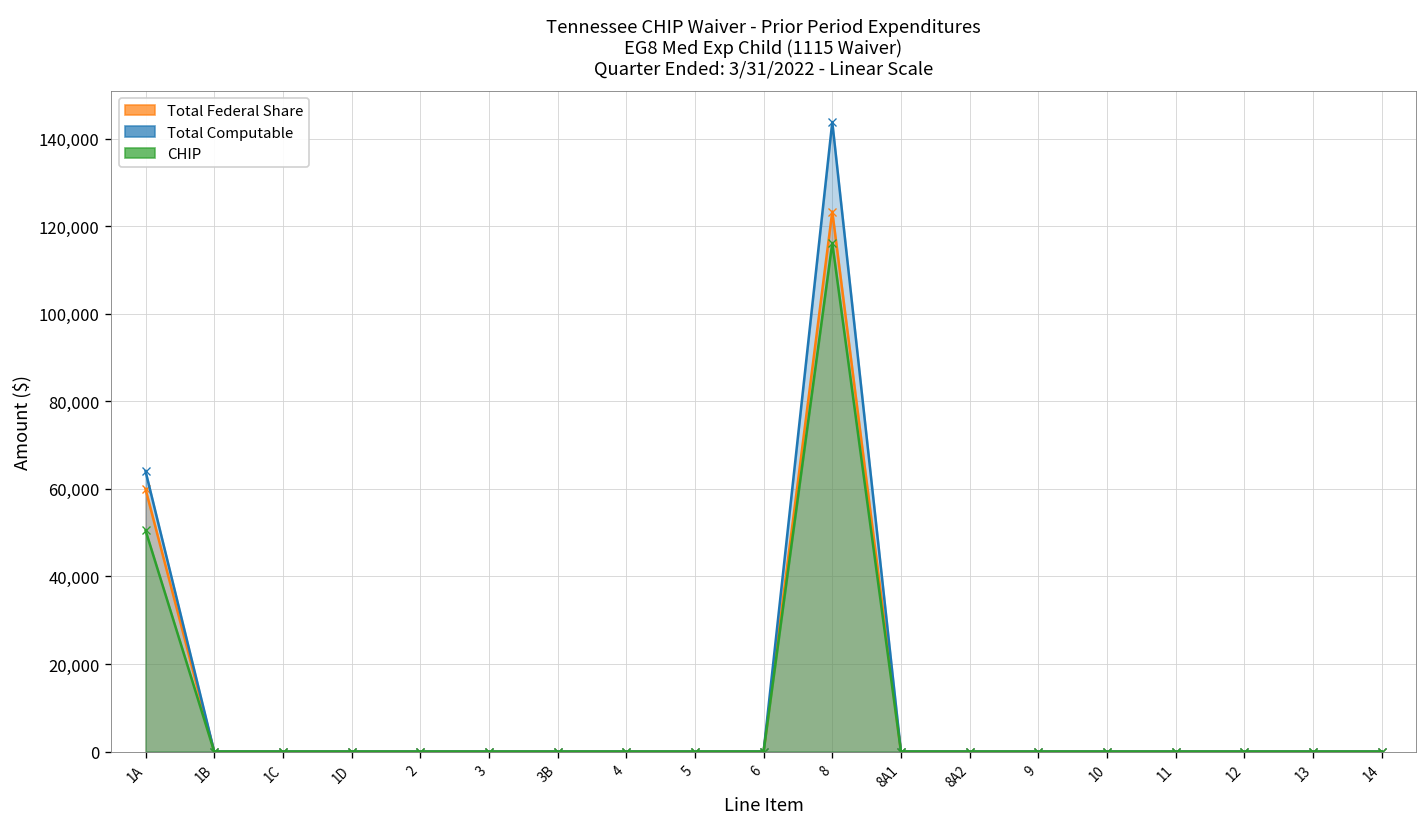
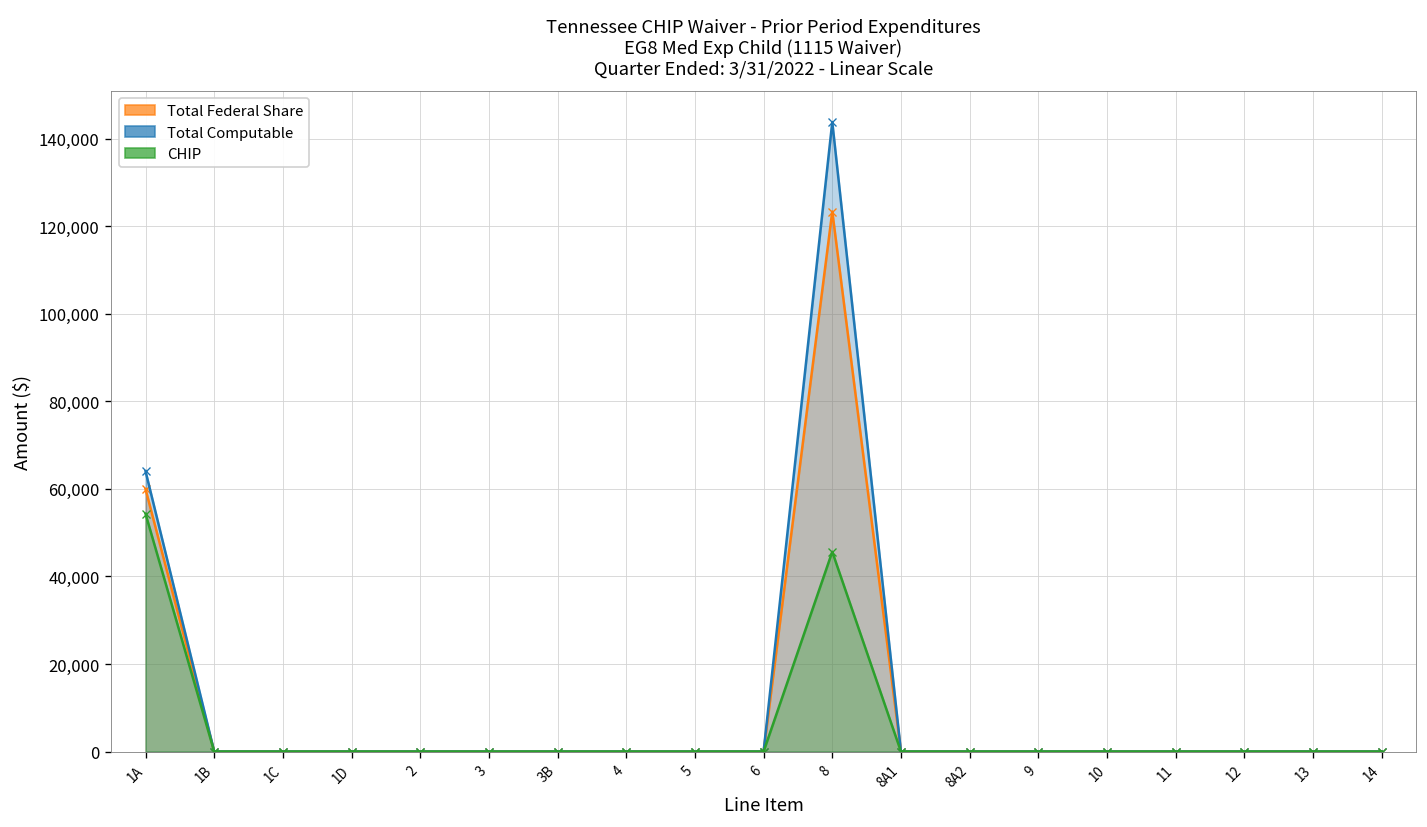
CHIP, 1A: 51,000 -> 54,000
CHIP, 8: 116,000 -> 46,000
